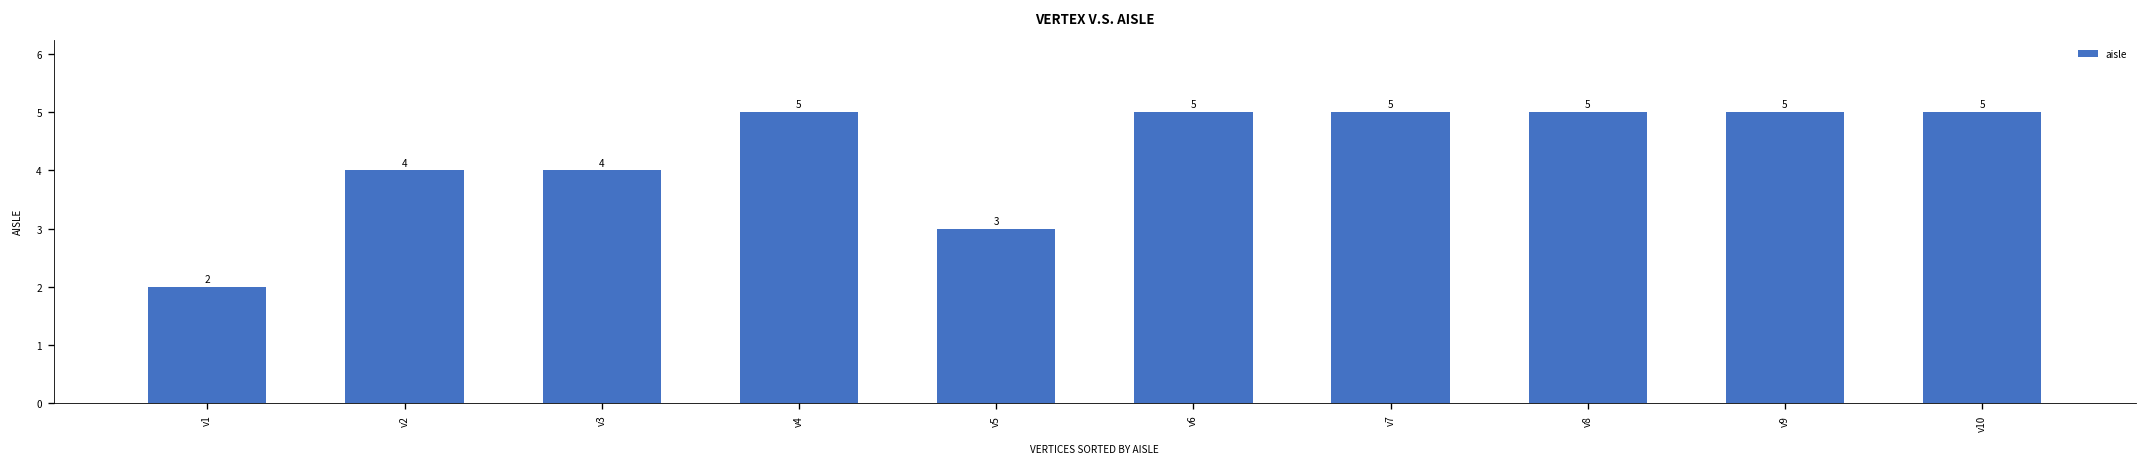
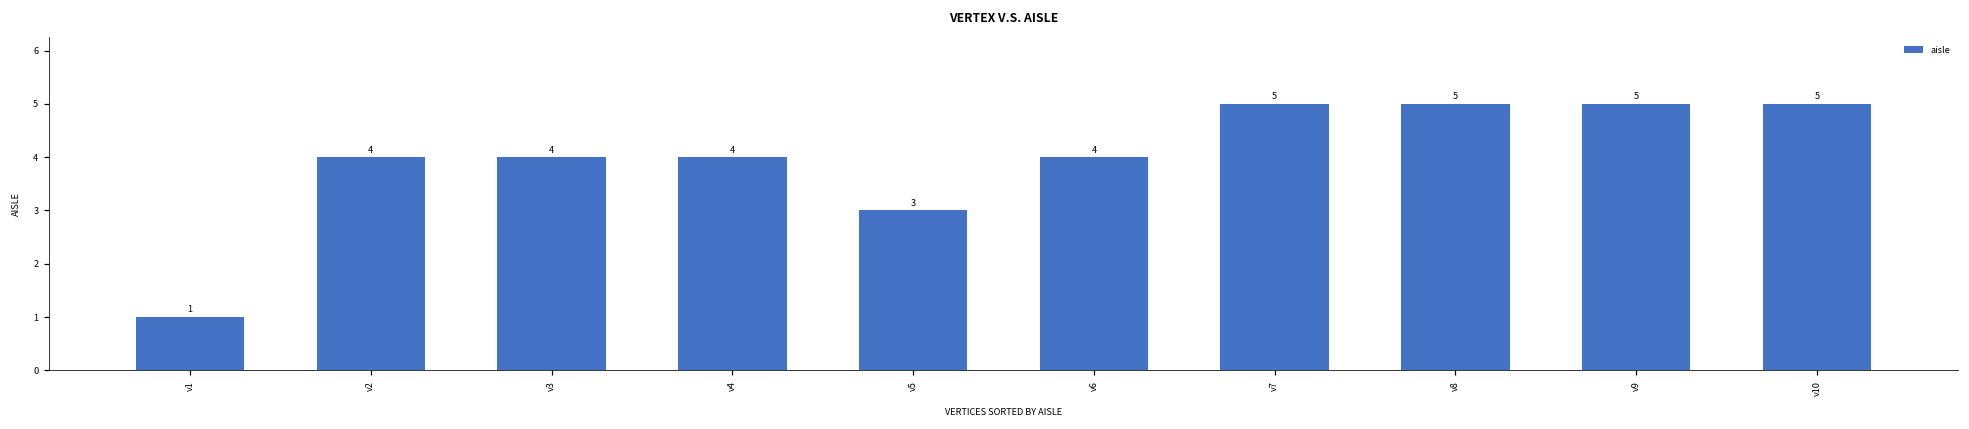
v1: 2 -> 1
v4: 5 -> 4
v6: 5 -> 4
